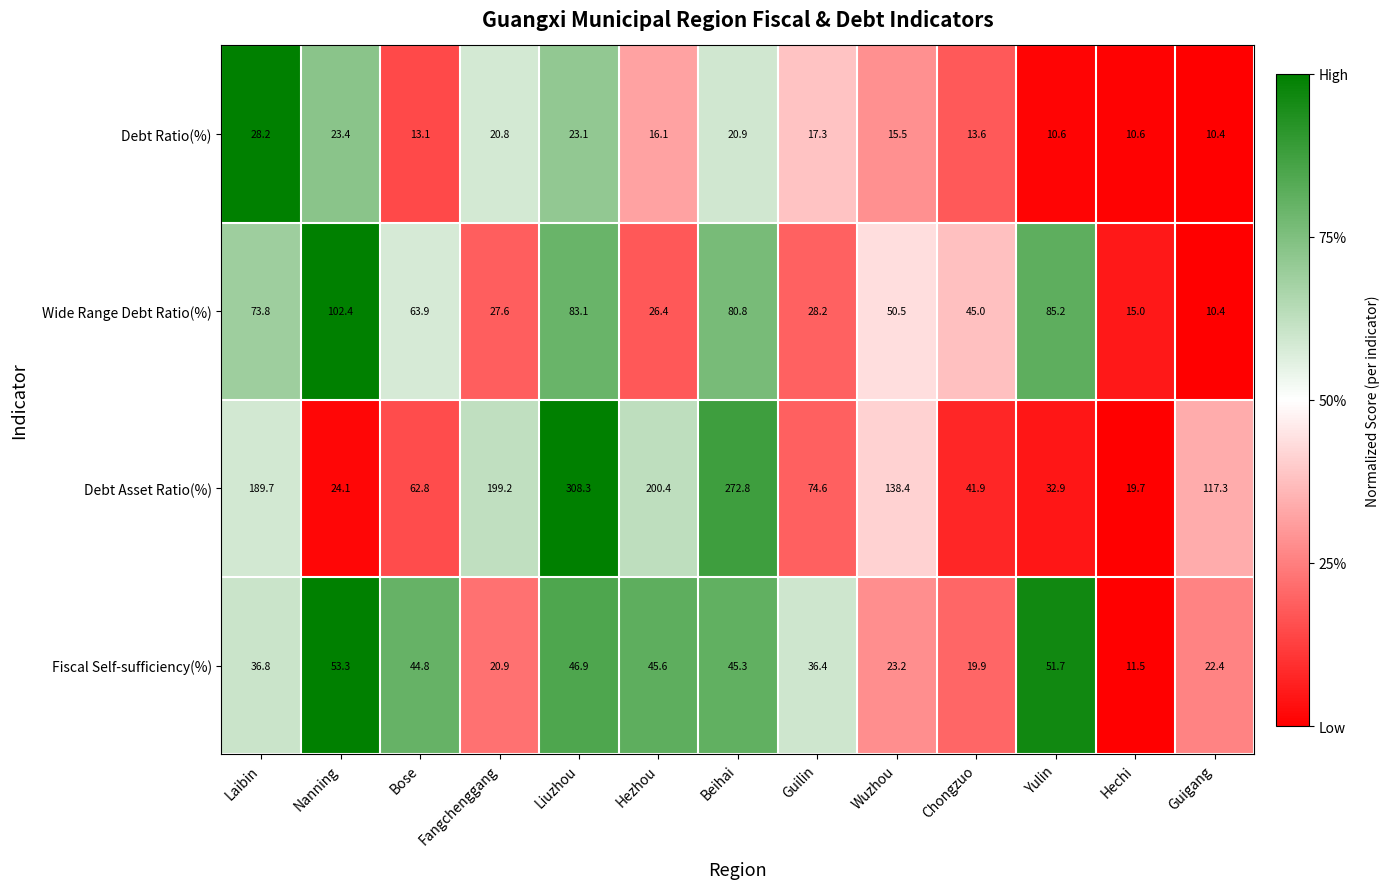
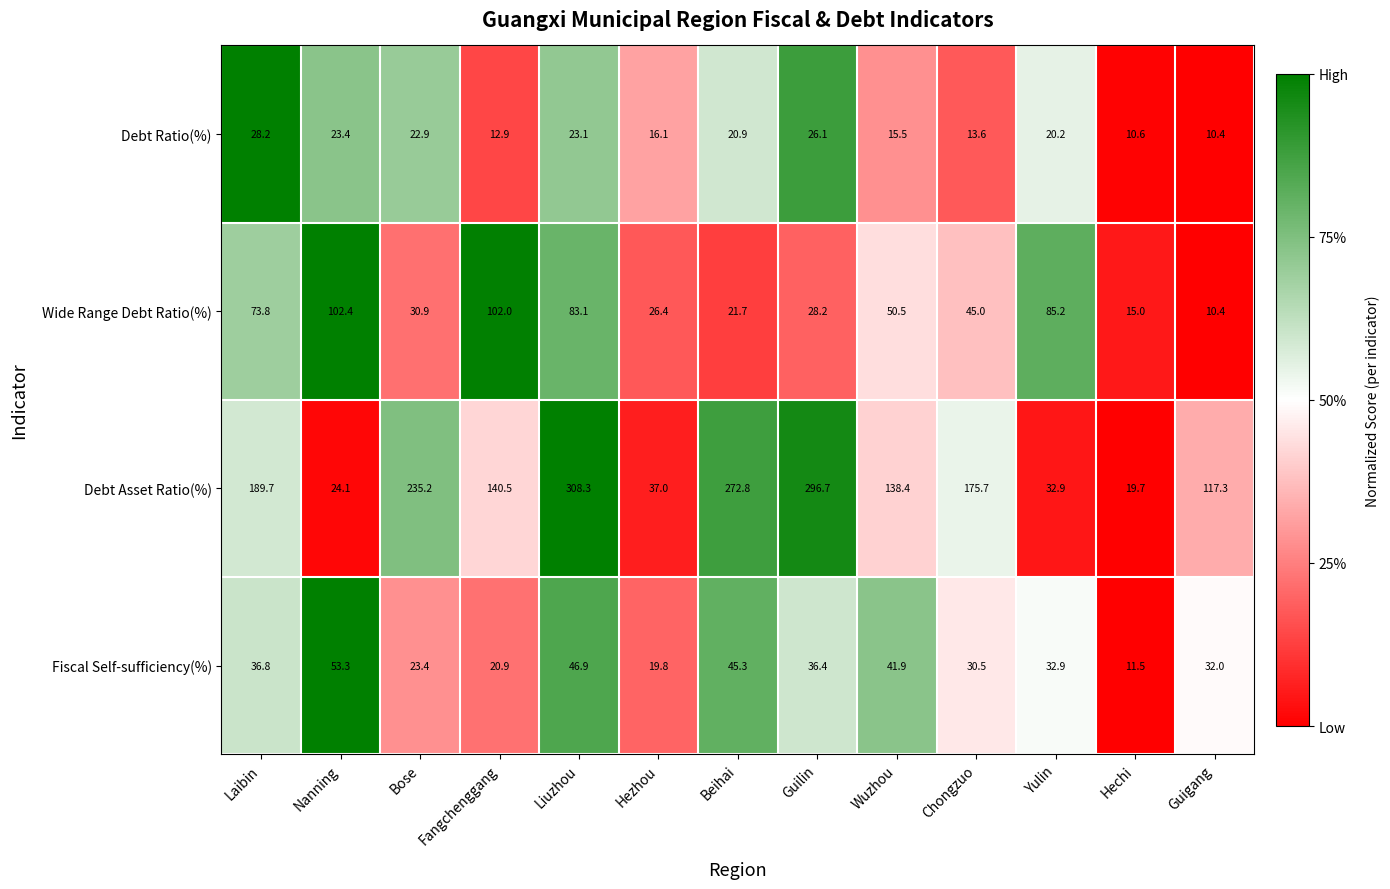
Debt Ratio(%), Bose: 13.1 -> 22.9
Debt Ratio(%), Fangchenggang: 20.8 -> 12.9
Debt Ratio(%), Guilin: 17.3 -> 26.1
Debt Ratio(%), Yulin: 10.6 -> 20.2
Wide Range Debt Ratio(%), Bose: 63.9 -> 30.9
Wide Range Debt Ratio(%), Fangchenggang: 27.6 -> 102.0
Wide Range Debt Ratio(%), Beihai: 80.8 -> 21.7
Debt Asset Ratio(%), Bose: 62.8 -> 235.2
Debt Asset Ratio(%), Fangchenggang: 199.2 -> 140.5
Debt Asset Ratio(%), Hezhou: 200.4 -> 37.0
Debt Asset Ratio(%), Guilin: 74.6 -> 296.7
Debt Asset Ratio(%), Chongzuo: 41.9 -> 175.7
Fiscal Self-sufficiency(%), Bose: 44.8 -> 23.4
Fiscal Self-sufficiency(%), Hezhou: 45.6 -> 19.8
Fiscal Self-sufficiency(%), Wuzhou: 23.2 -> 41.9
Fiscal Self-sufficiency(%), Chongzuo: 19.9 -> 30.5
Fiscal Self-sufficiency(%), Yulin: 51.7 -> 32.9
Fiscal Self-sufficiency(%), Guigang: 22.4 -> 32.0
